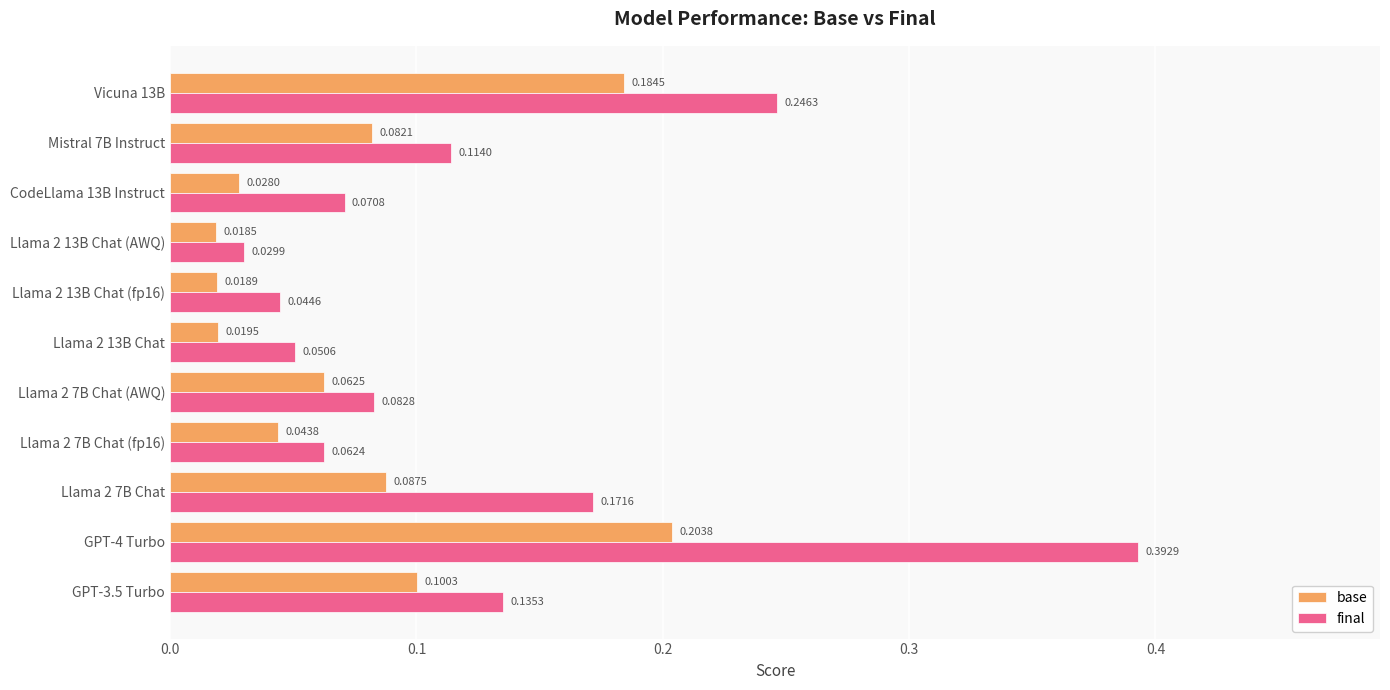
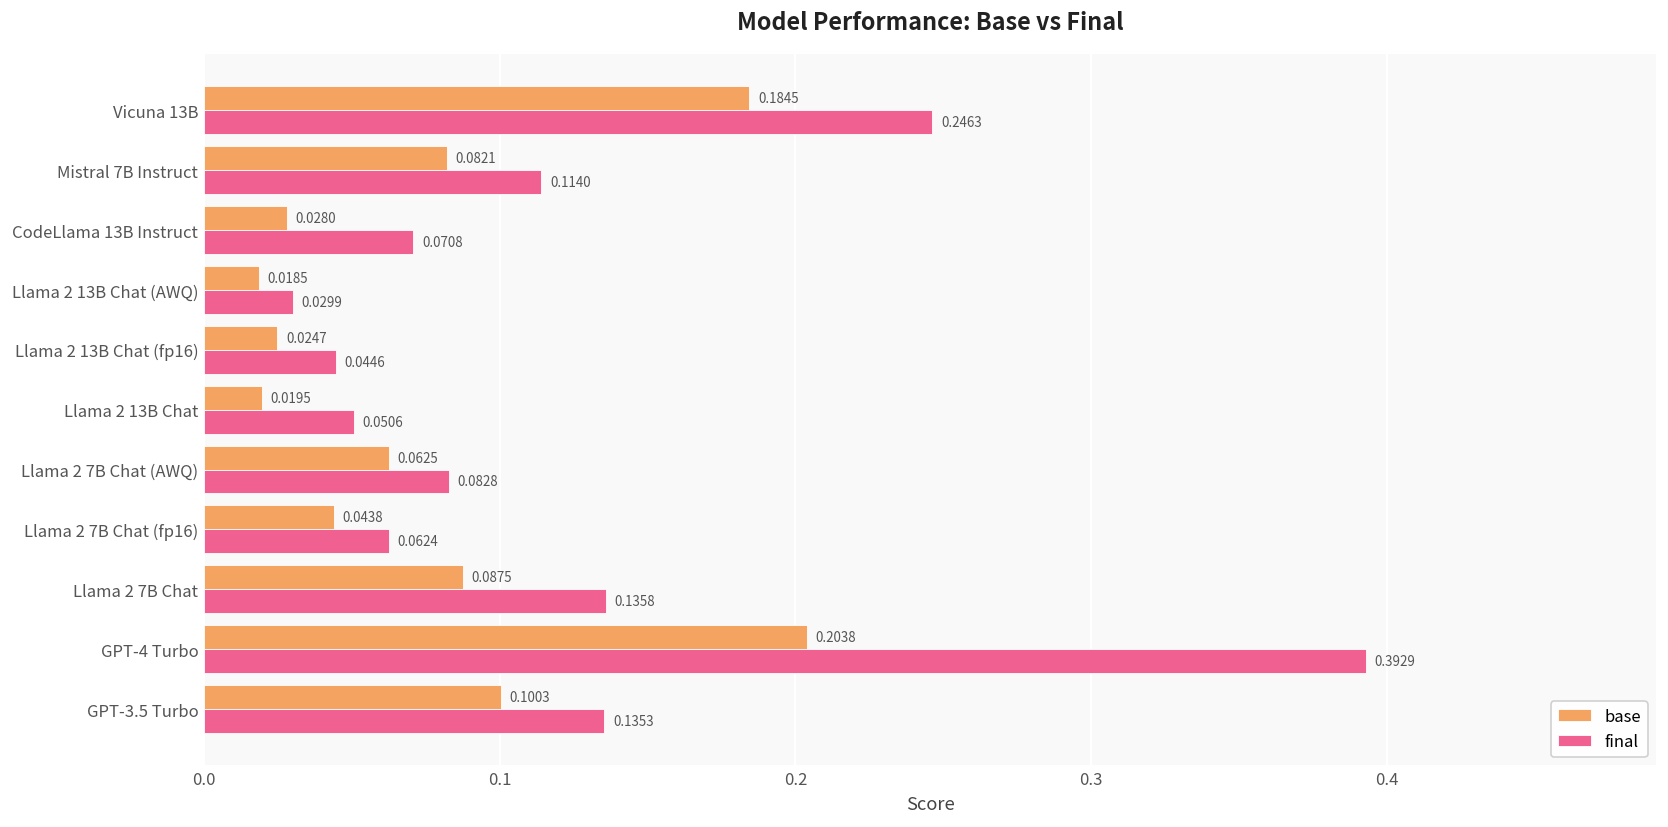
base, Llama 2 13B Chat (fp16): 0.0189 -> 0.0247
final, Llama 2 7B Chat: 0.1716 -> 0.1358
